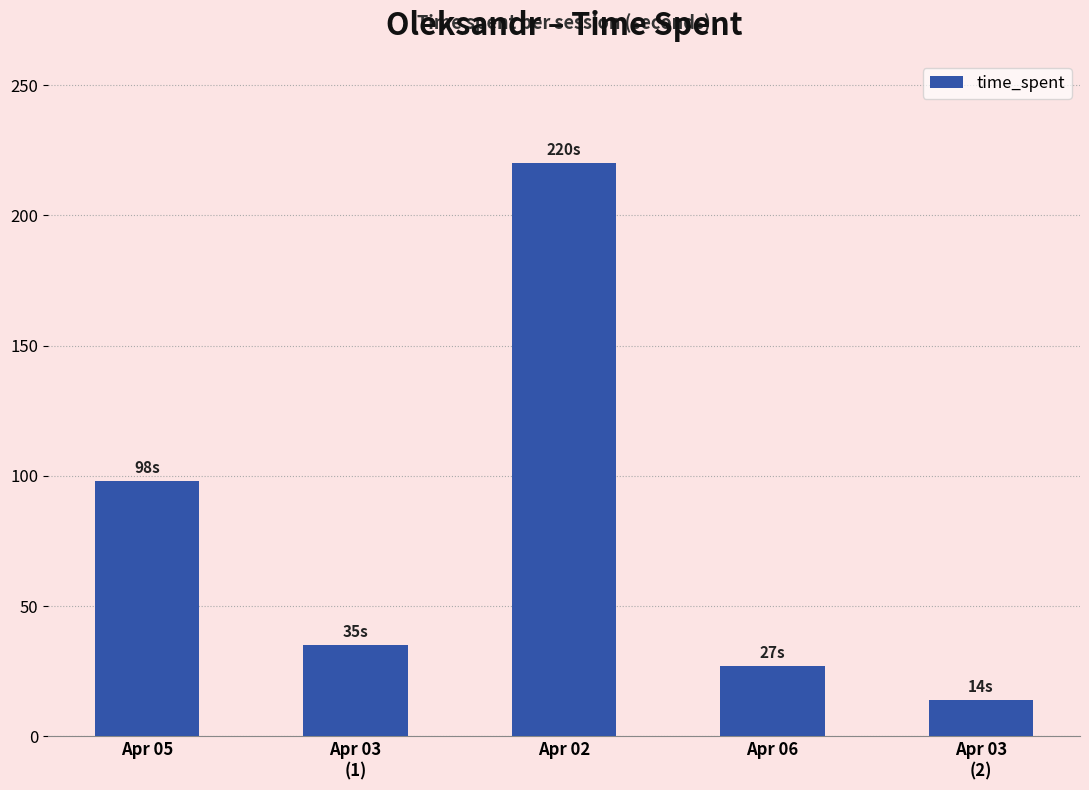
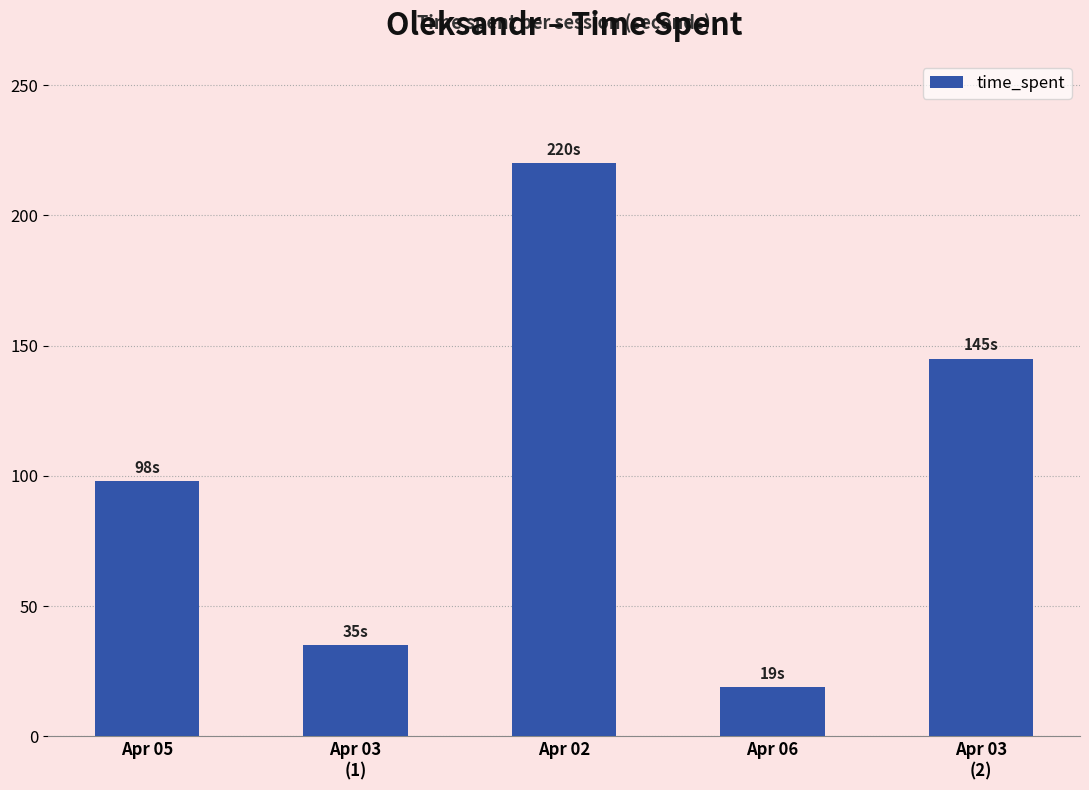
Apr 06: 27s -> 19s
Apr 03 (2): 14s -> 145s
